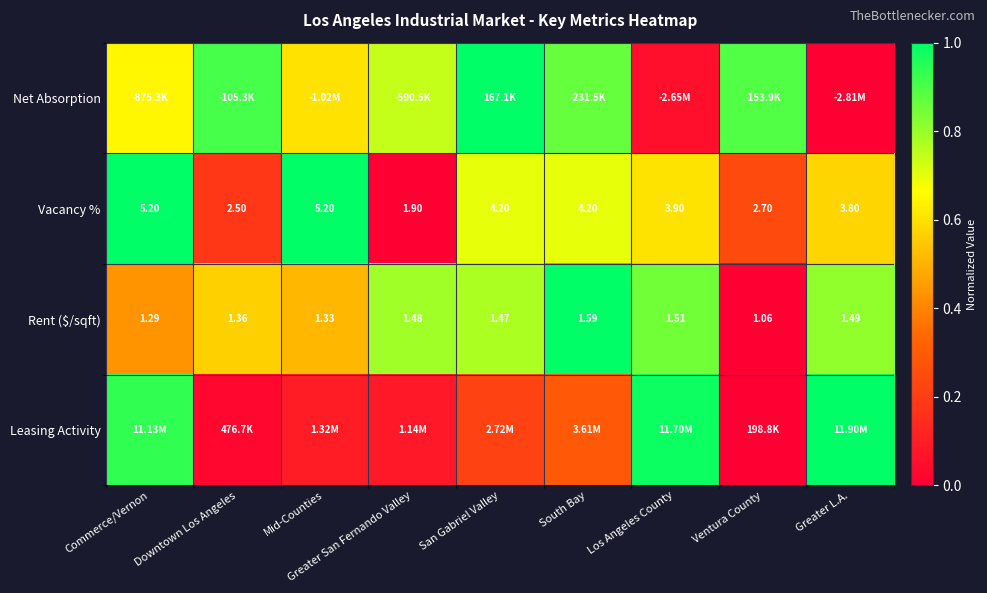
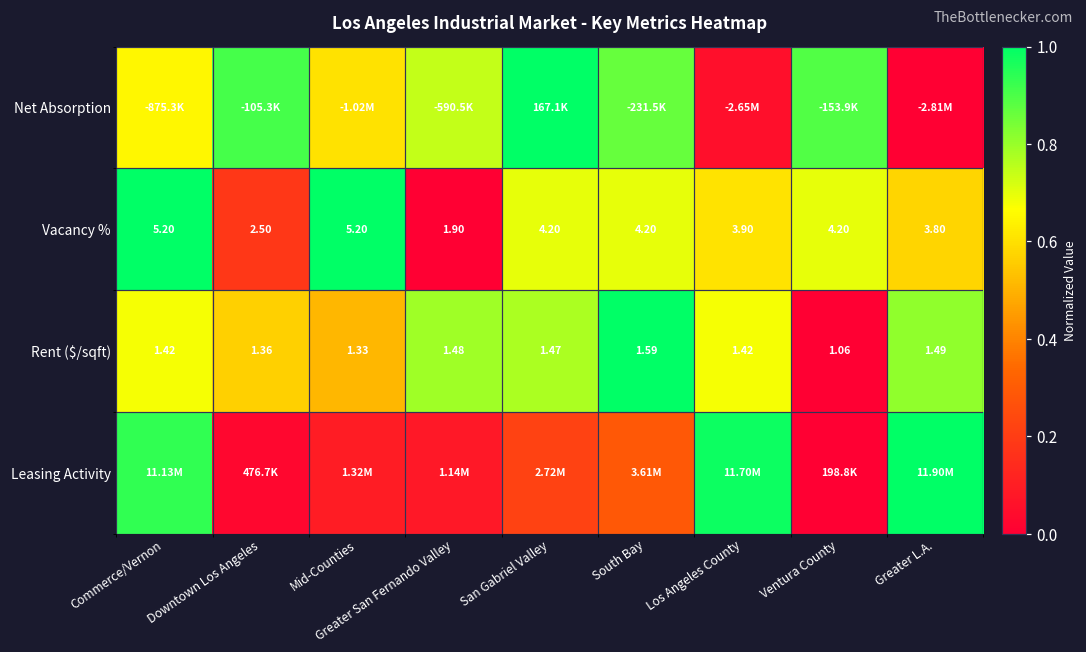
Vacancy %, Ventura County: 2.70 -> 4.20
Rent ($/sqft), Commerce/Vernon: 1.29 -> 1.42
Rent ($/sqft), Los Angeles County: 1.51 -> 1.42
